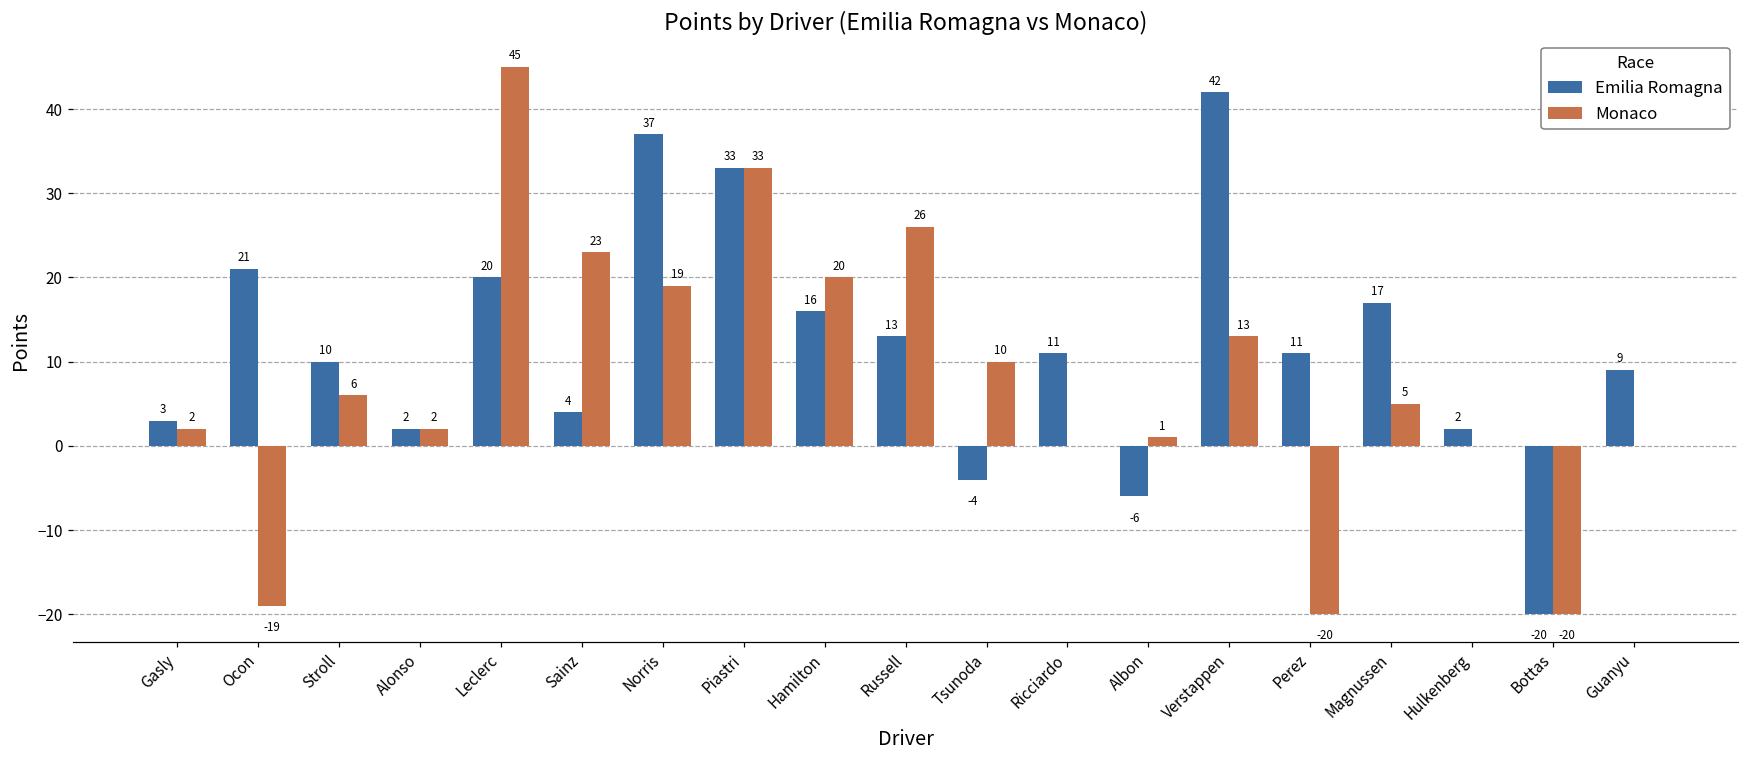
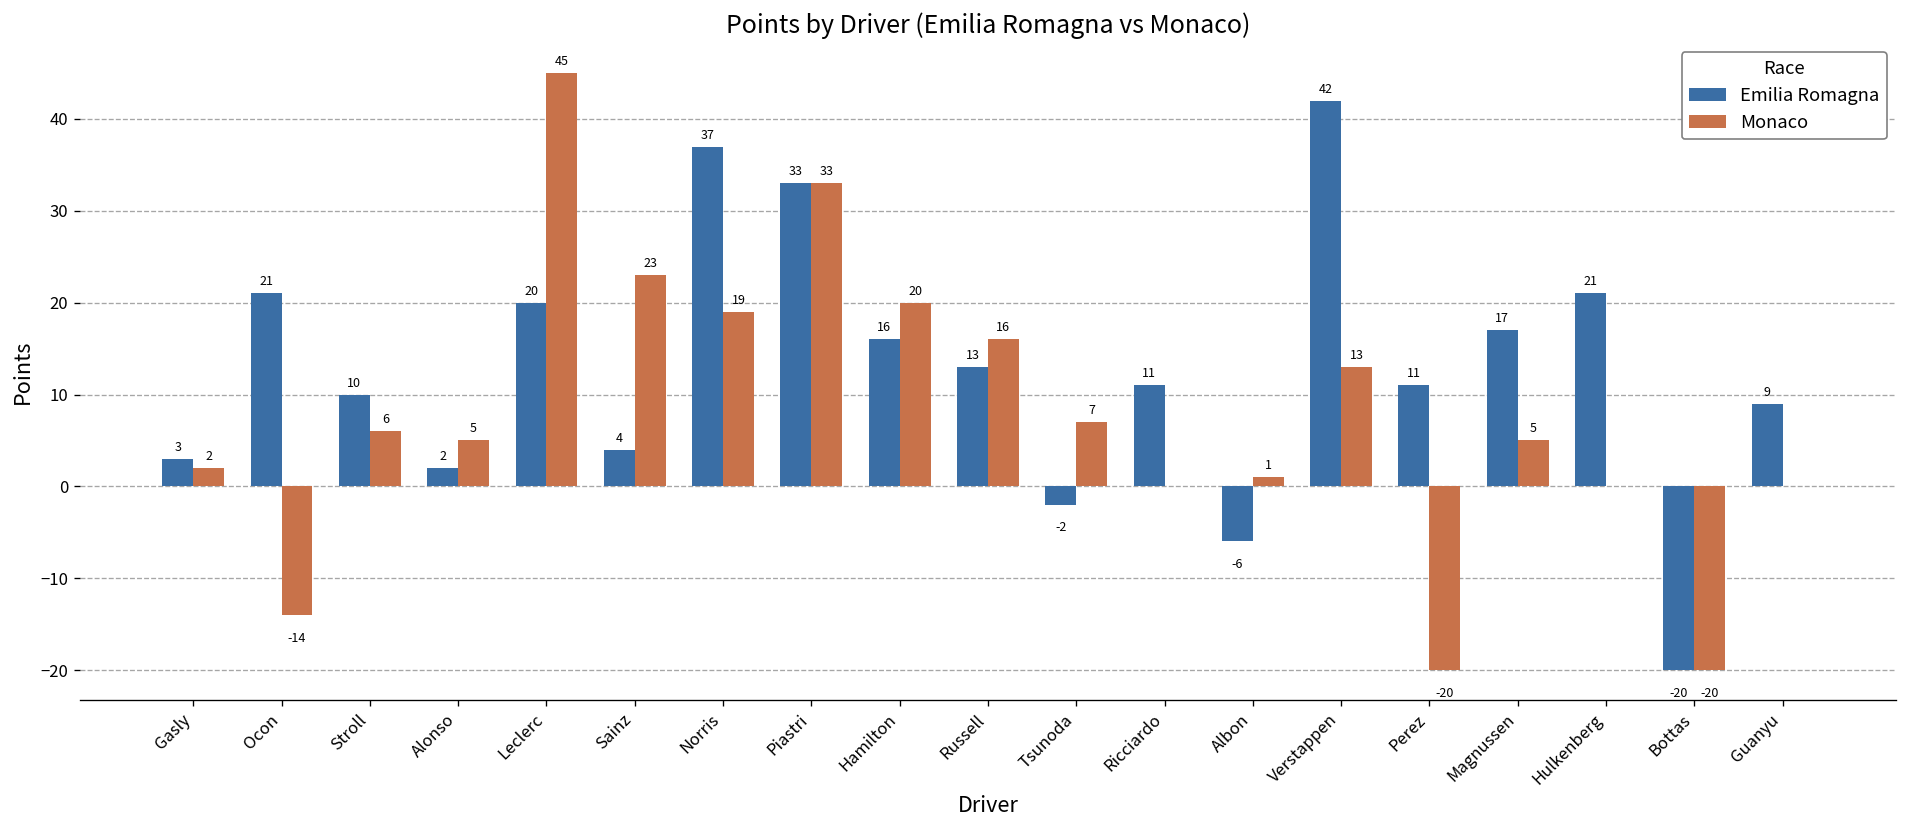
Monaco, Ocon: -19 -> -14
Monaco, Alonso: 2 -> 5
Monaco, Russell: 26 -> 16
Emilia Romagna, Tsunoda: -4 -> -2
Monaco, Tsunoda: 10 -> 7
Emilia Romagna, Hulkenberg: 2 -> 21
